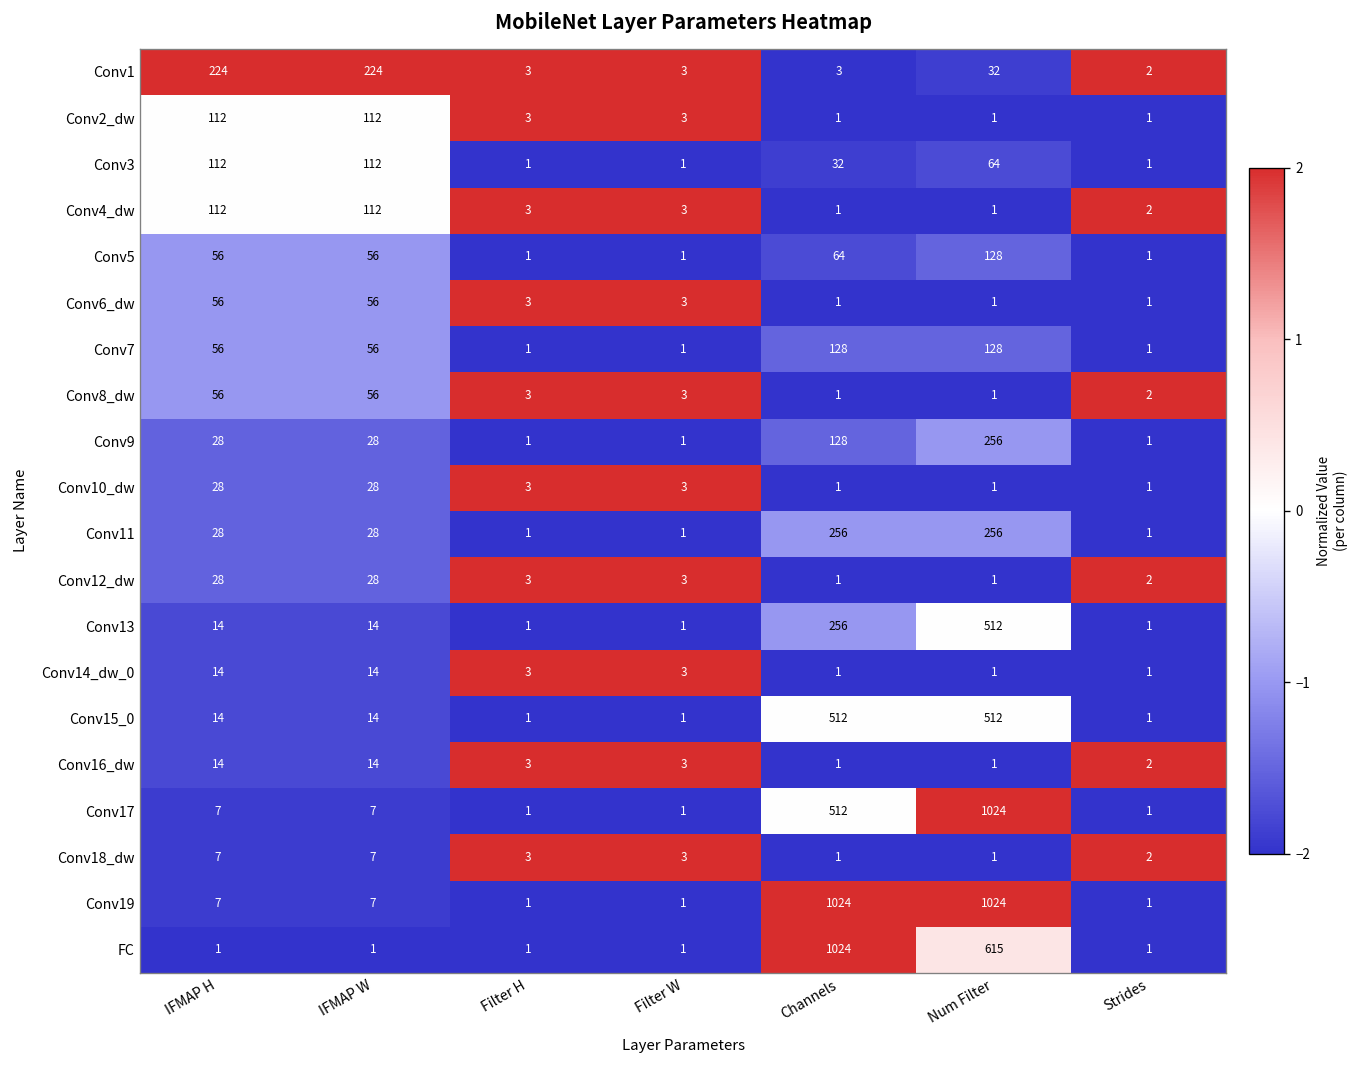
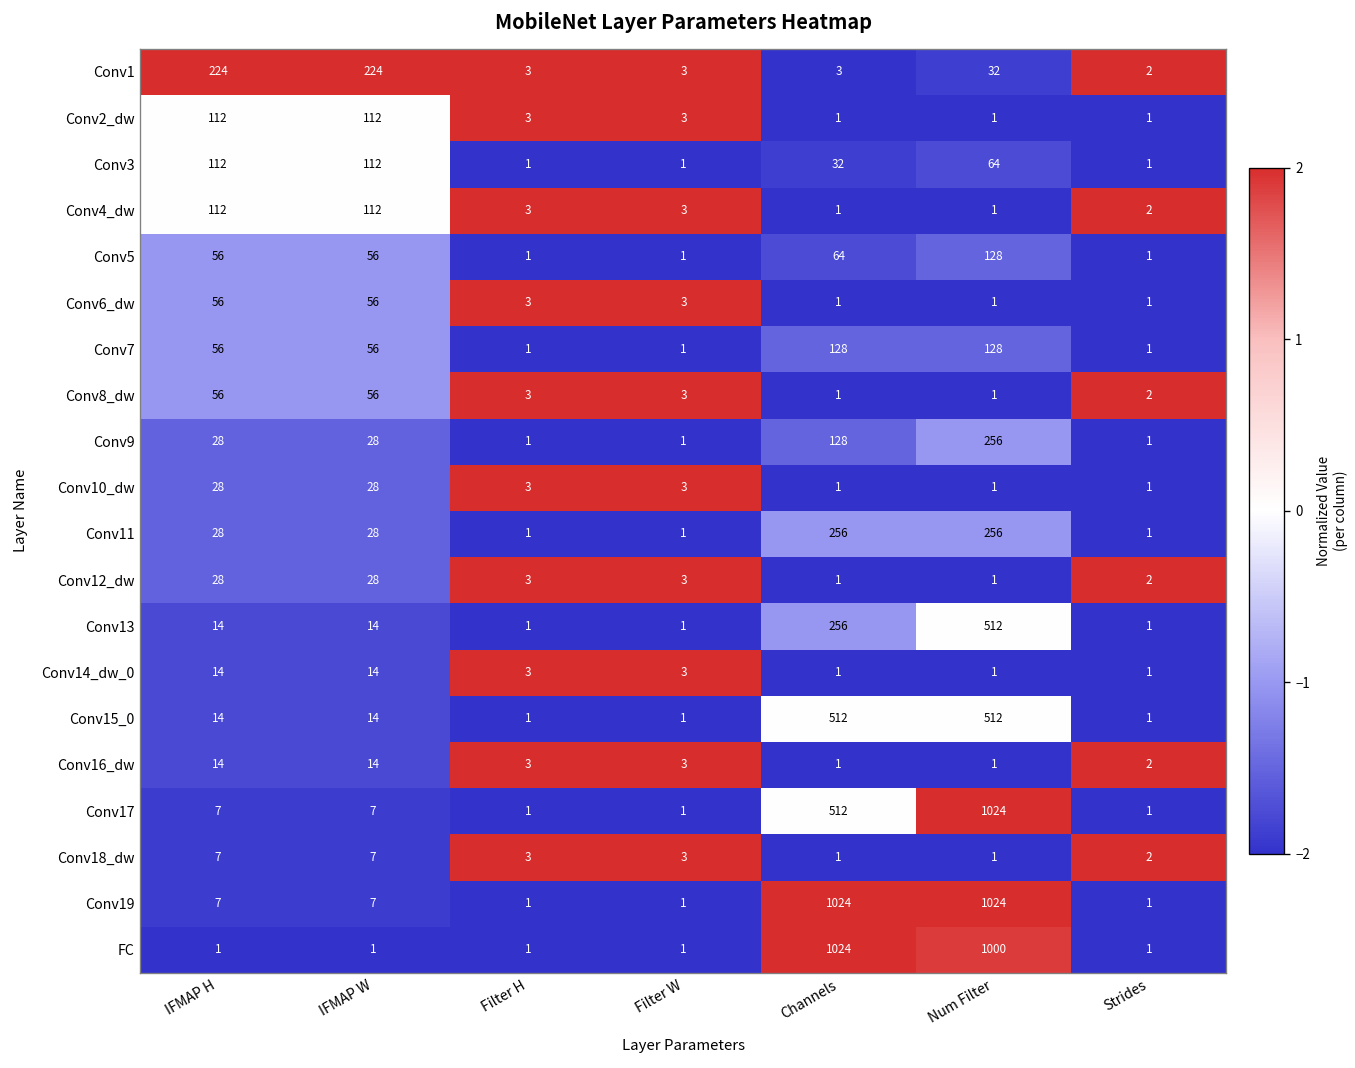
FC, Num Filter: 615 -> 1000
